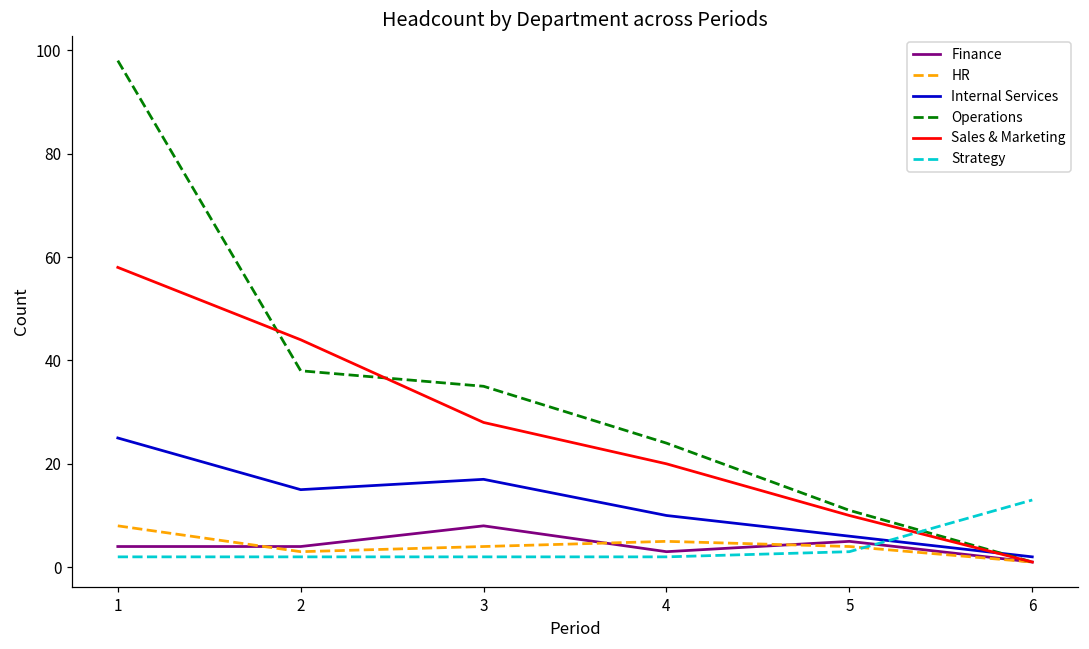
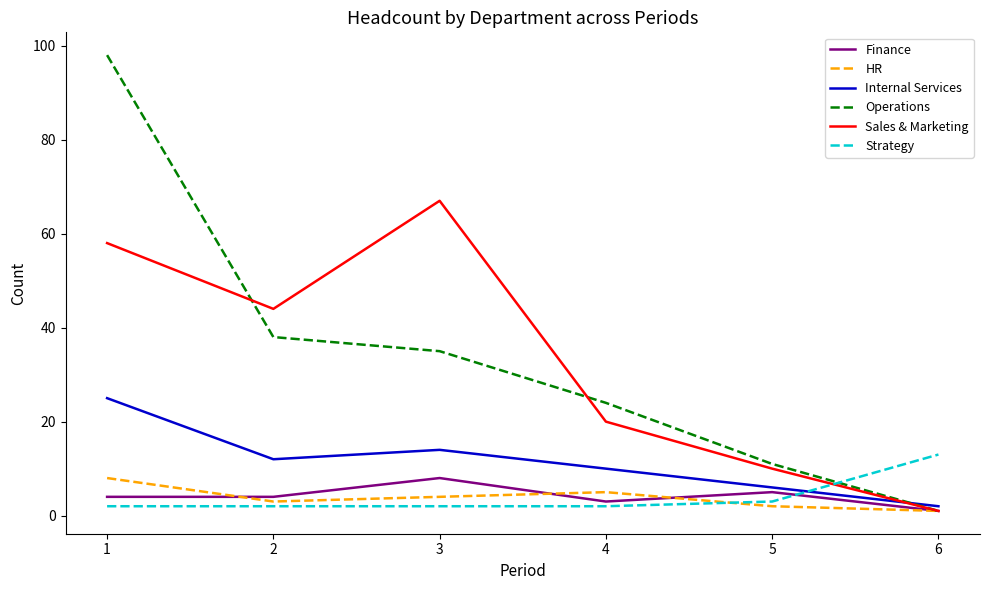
Internal Services, 2: 15 -> 12
Internal Services, 3: 17 -> 14
Sales & Marketing, 3: 28 -> 67
HR, 5: 4 -> 2
